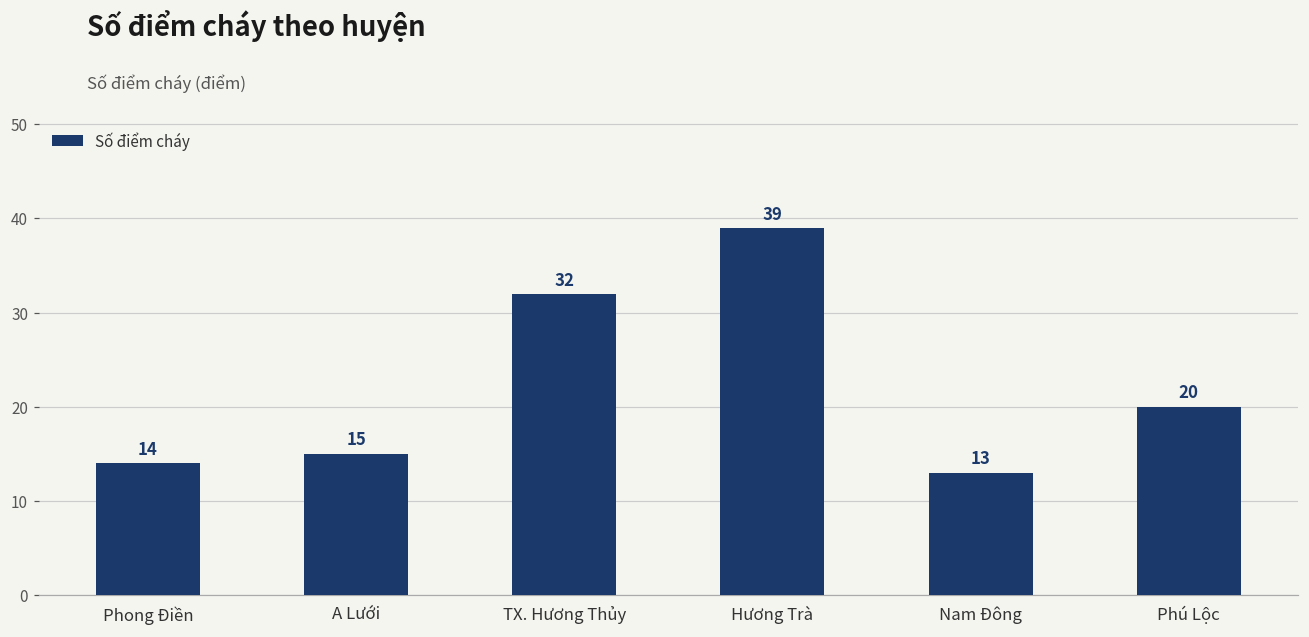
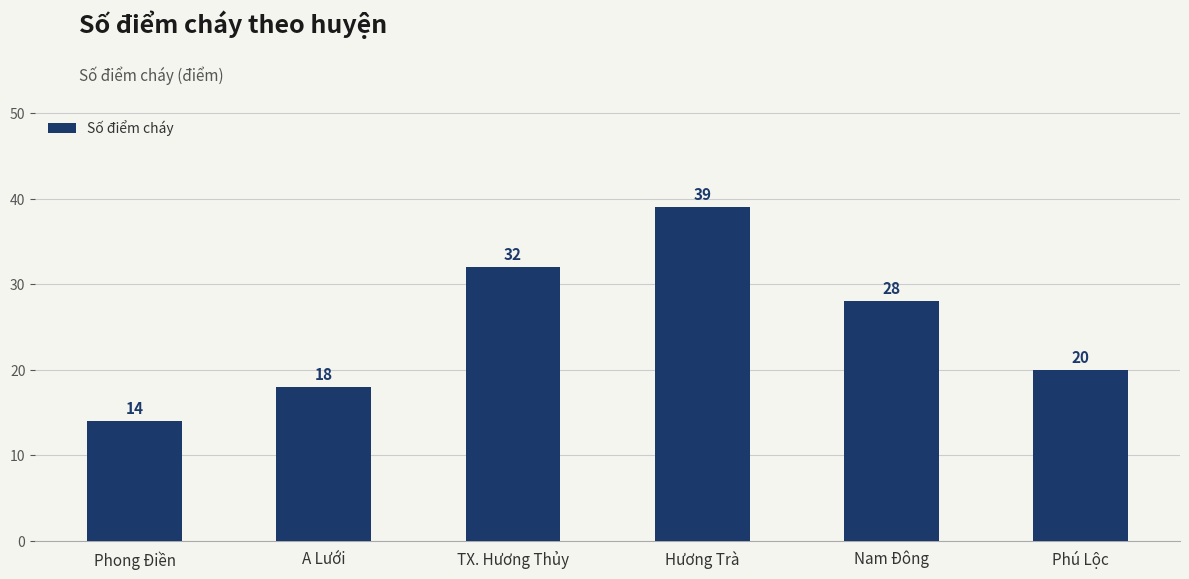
A Lưới: 15 -> 18
Nam Đông: 13 -> 28
